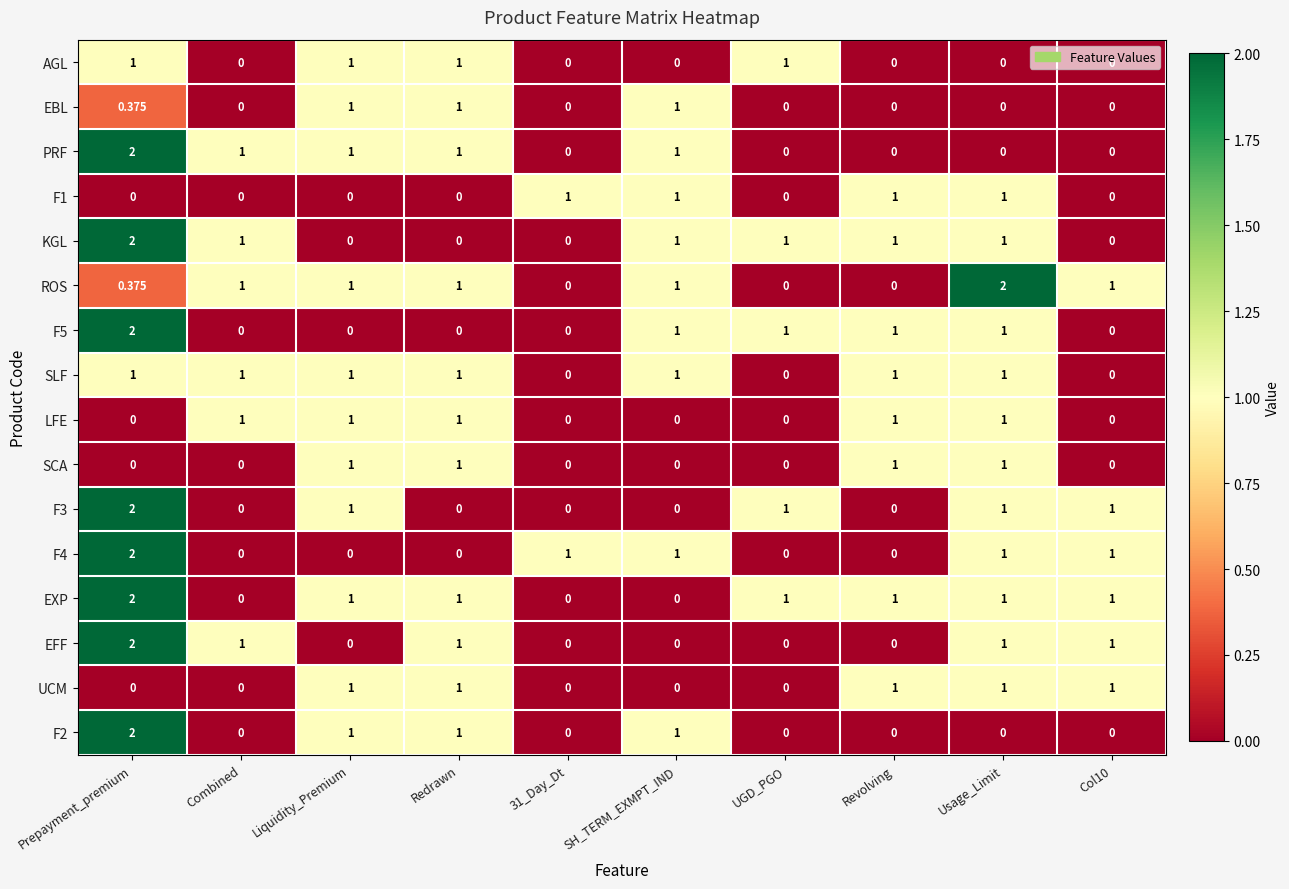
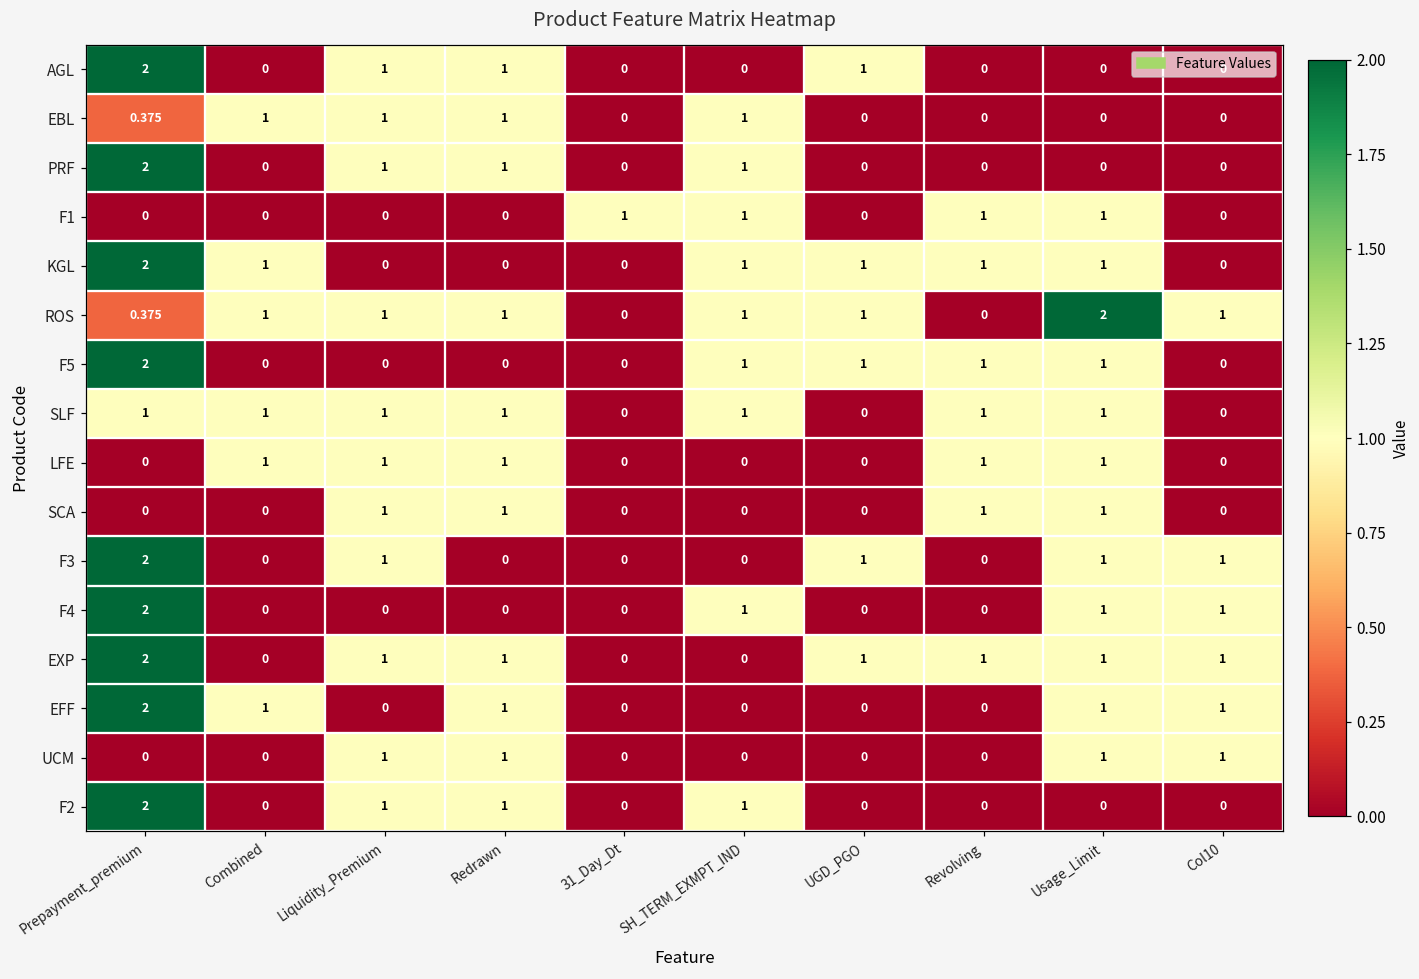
AGL, Prepayment_premium: 1 -> 2
EBL, Combined: 0 -> 1
PRF, Combined: 1 -> 0
ROS, UGD_PGO: 0 -> 1
F4, 31_Day_Dt: 1 -> 0
UCM, Revolving: 1 -> 0
